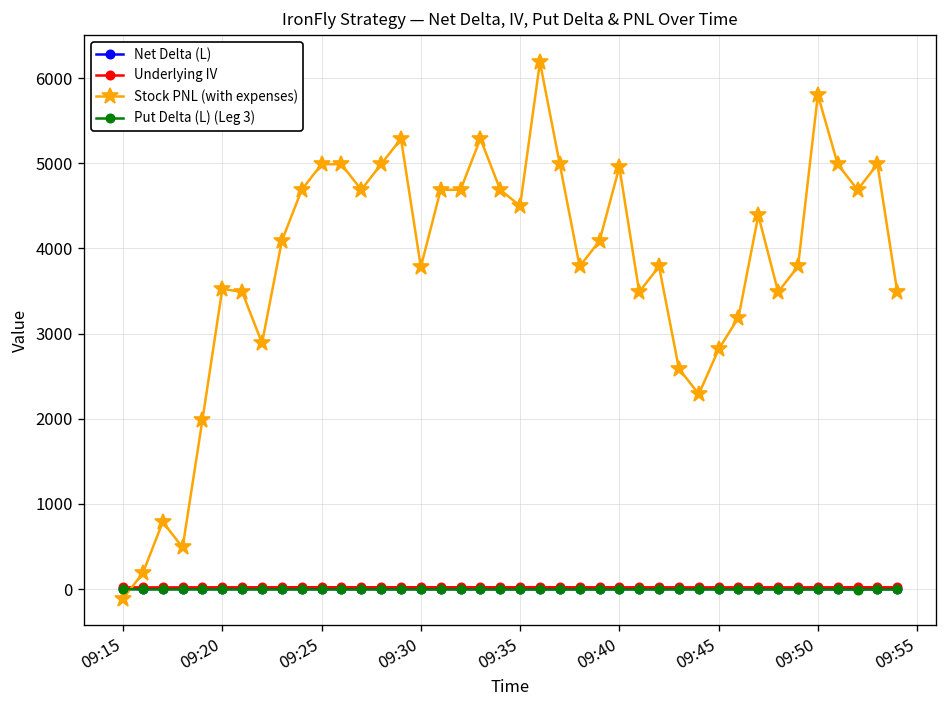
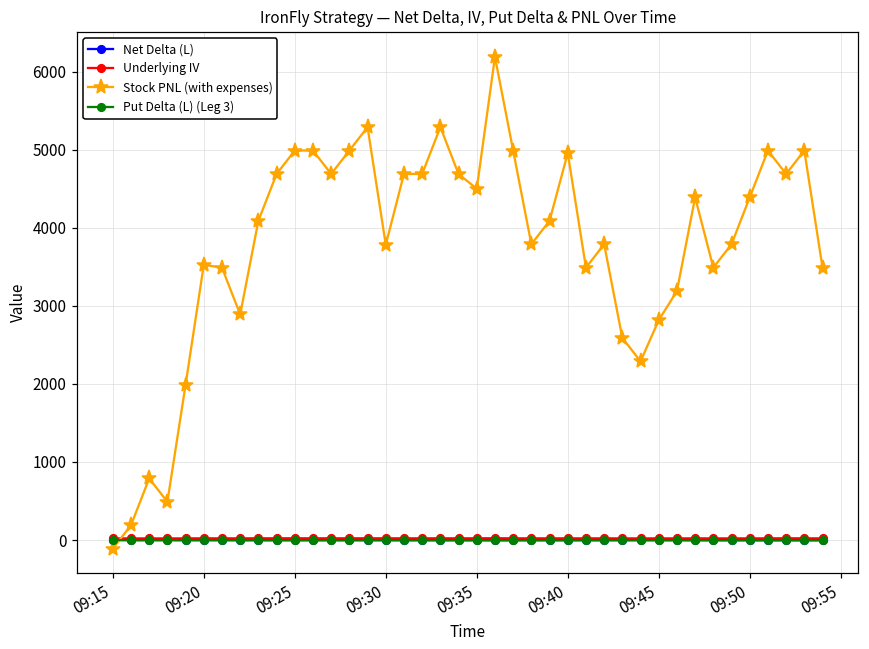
Stock PNL (with expenses), 09:50: 5800 -> 4400
